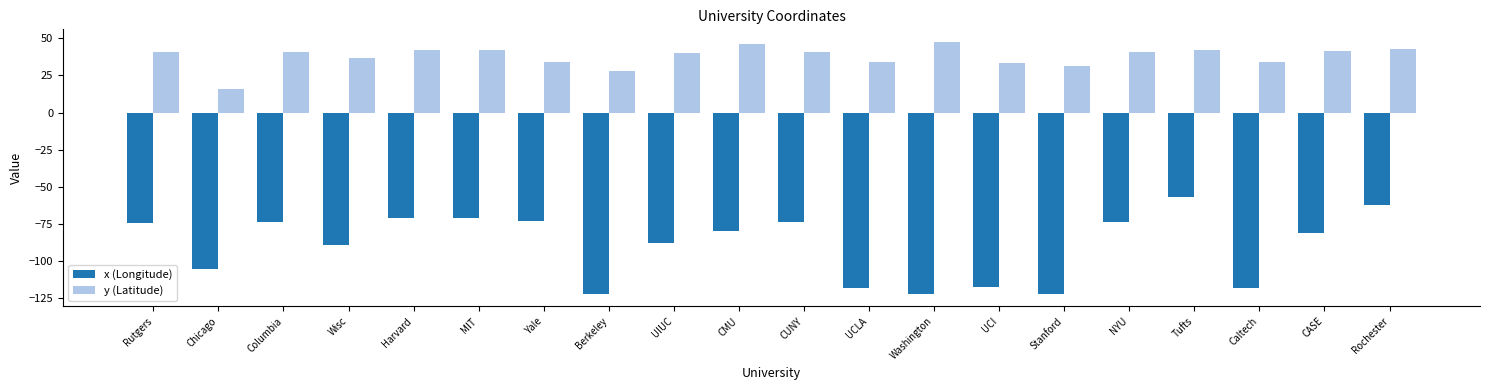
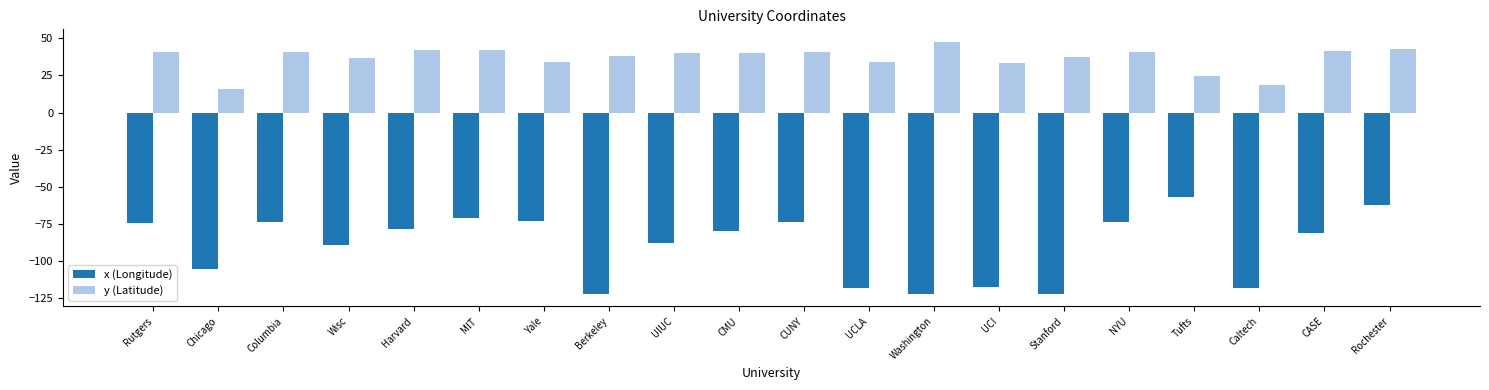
x (Longitude), Harvard: -71 -> -78
y (Latitude), Berkeley: 28 -> 38
y (Latitude), CMU: 46 -> 40
y (Latitude), Stanford: 31 -> 37
y (Latitude), Tufts: 42 -> 25
y (Latitude), Caltech: 34 -> 18
